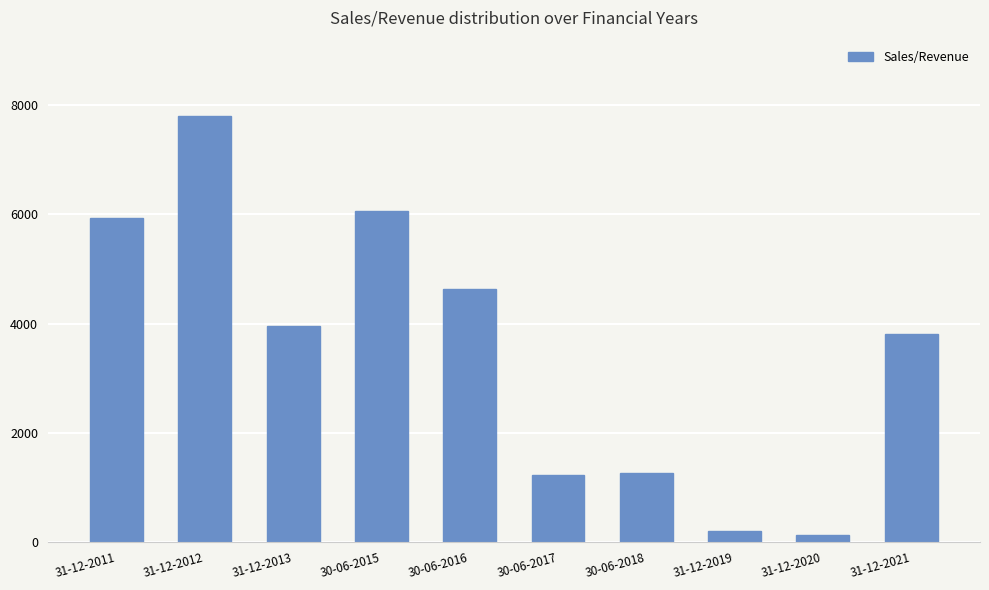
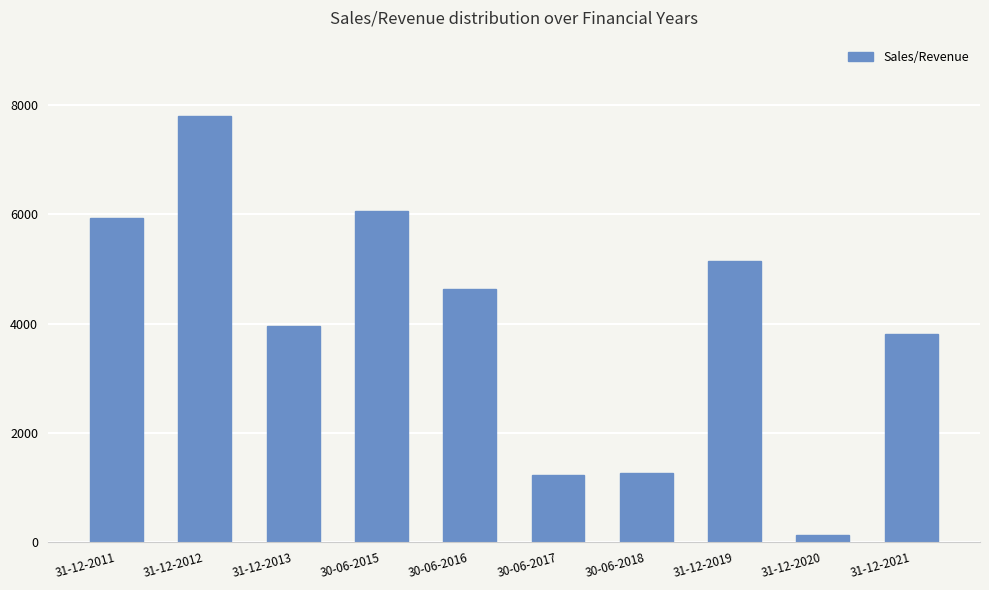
31-12-2019: 200 -> 5200
